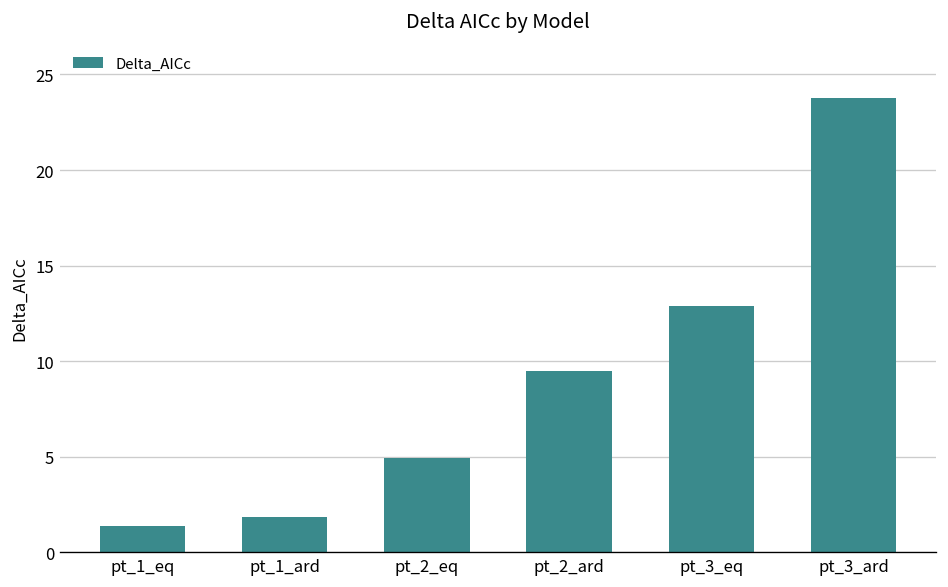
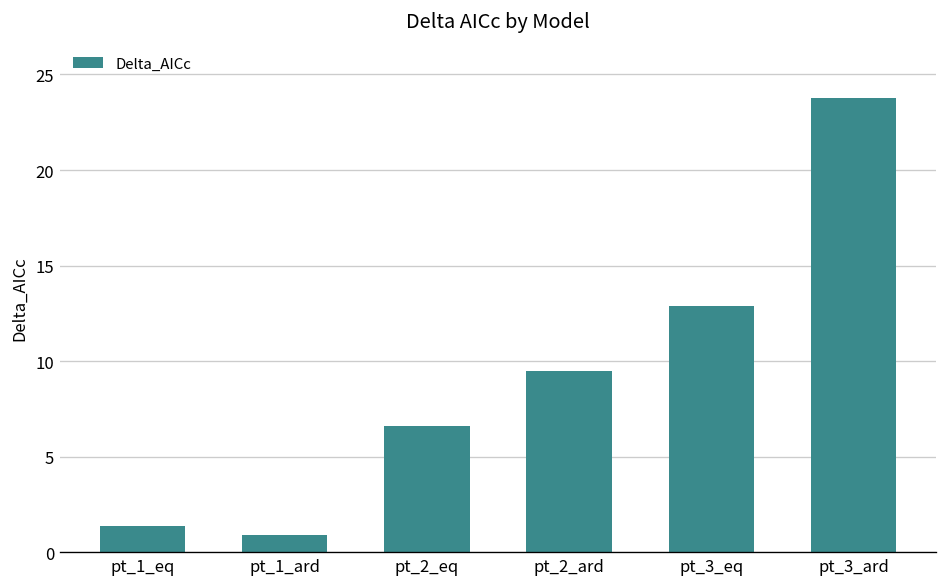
pt_1_ard: 1.9 -> 0.9
pt_2_eq: 4.9 -> 6.6
